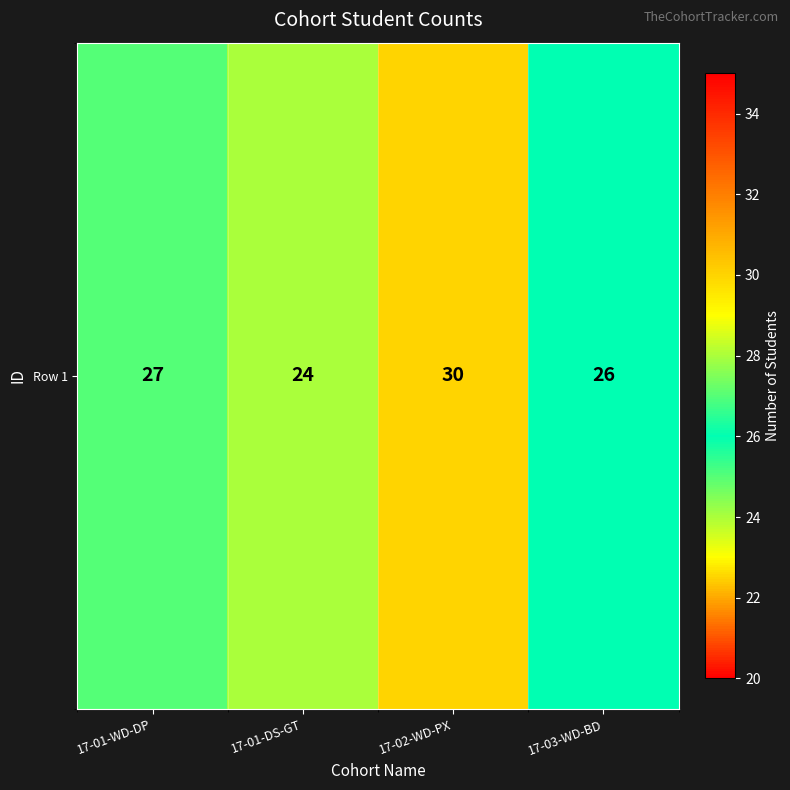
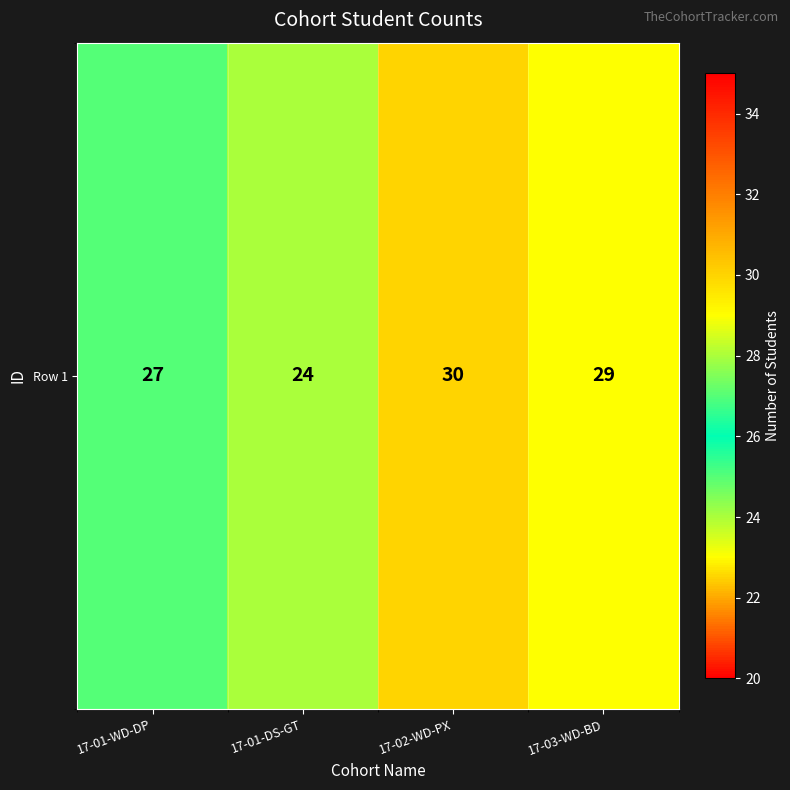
Row 1, 17-03-WD-BD: 26 -> 29
